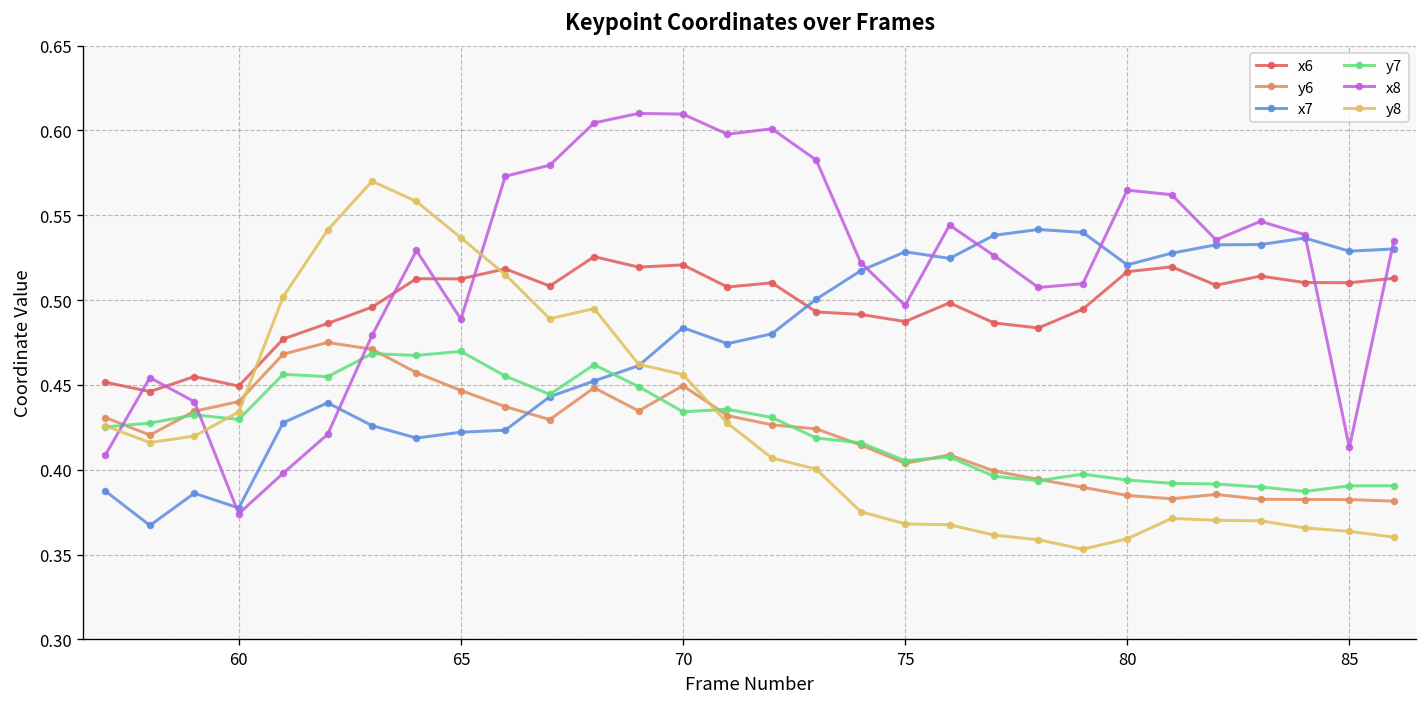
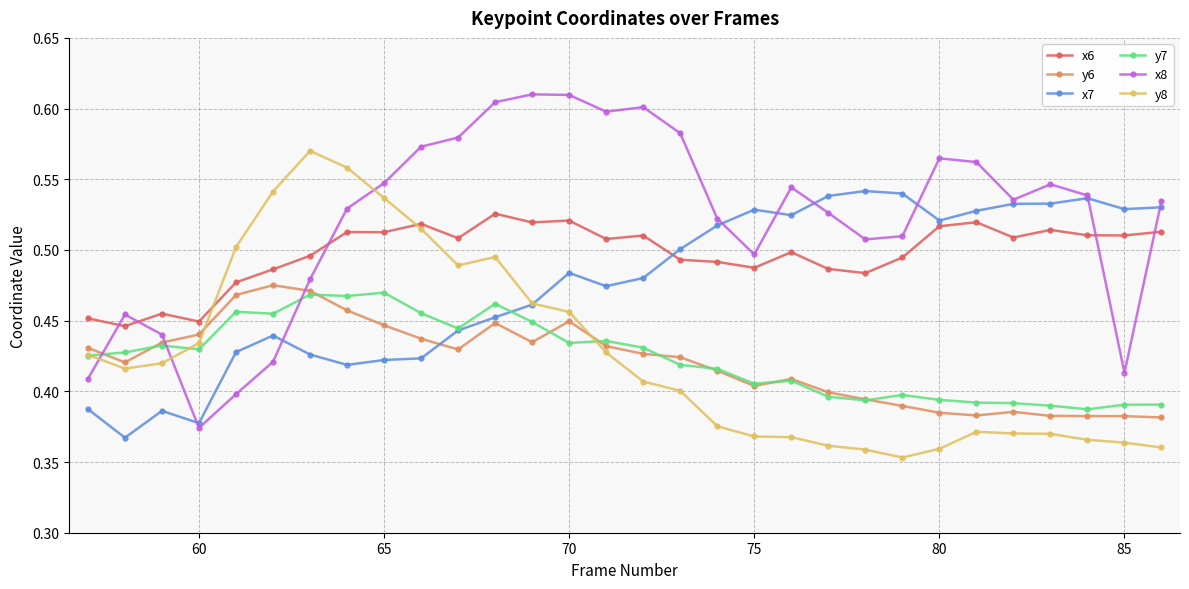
x8, 65: 0.489 -> 0.547
